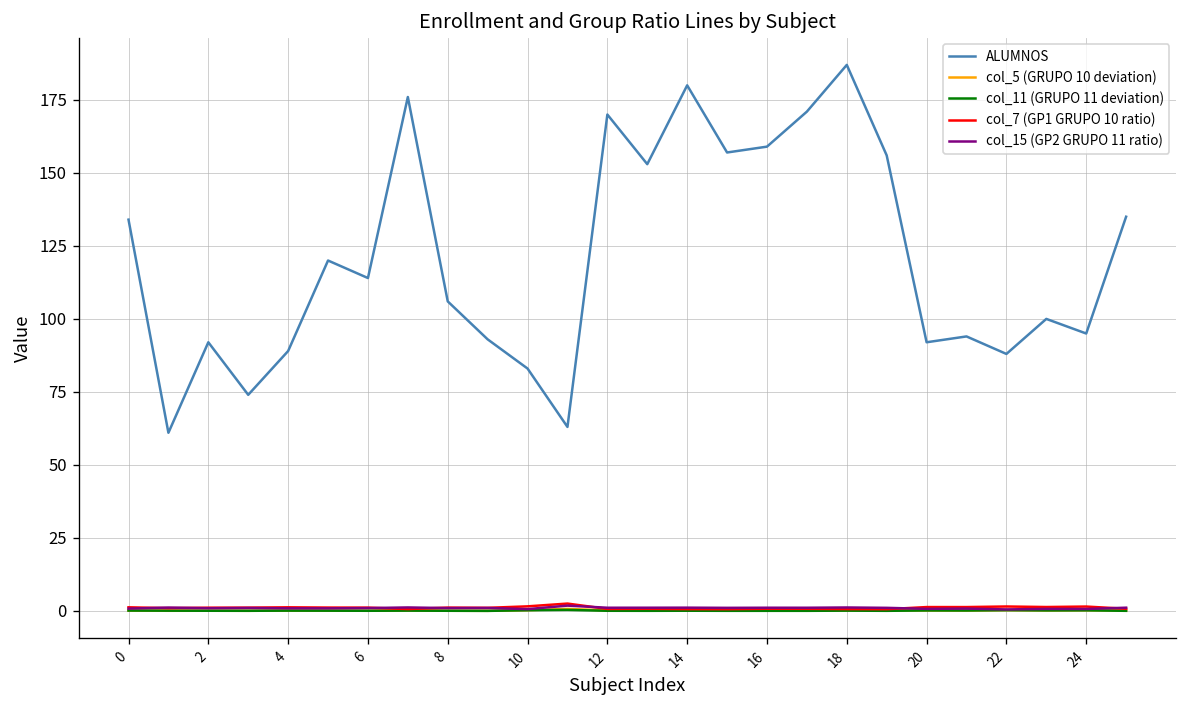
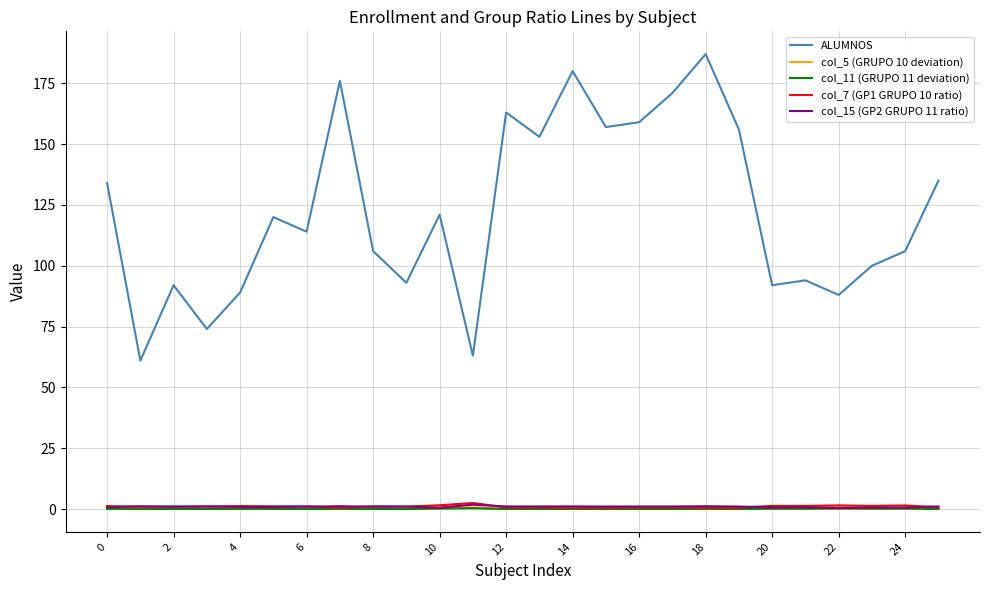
ALUMNOS, 10: 83 -> 121
ALUMNOS, 12: 170 -> 163
ALUMNOS, 24: 95 -> 106
